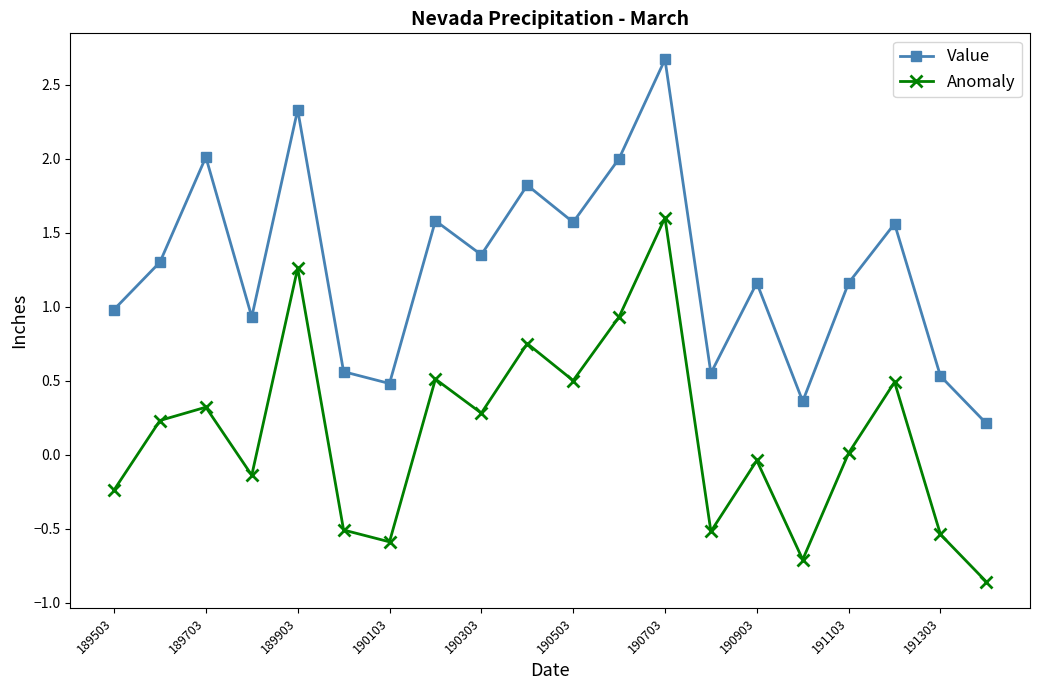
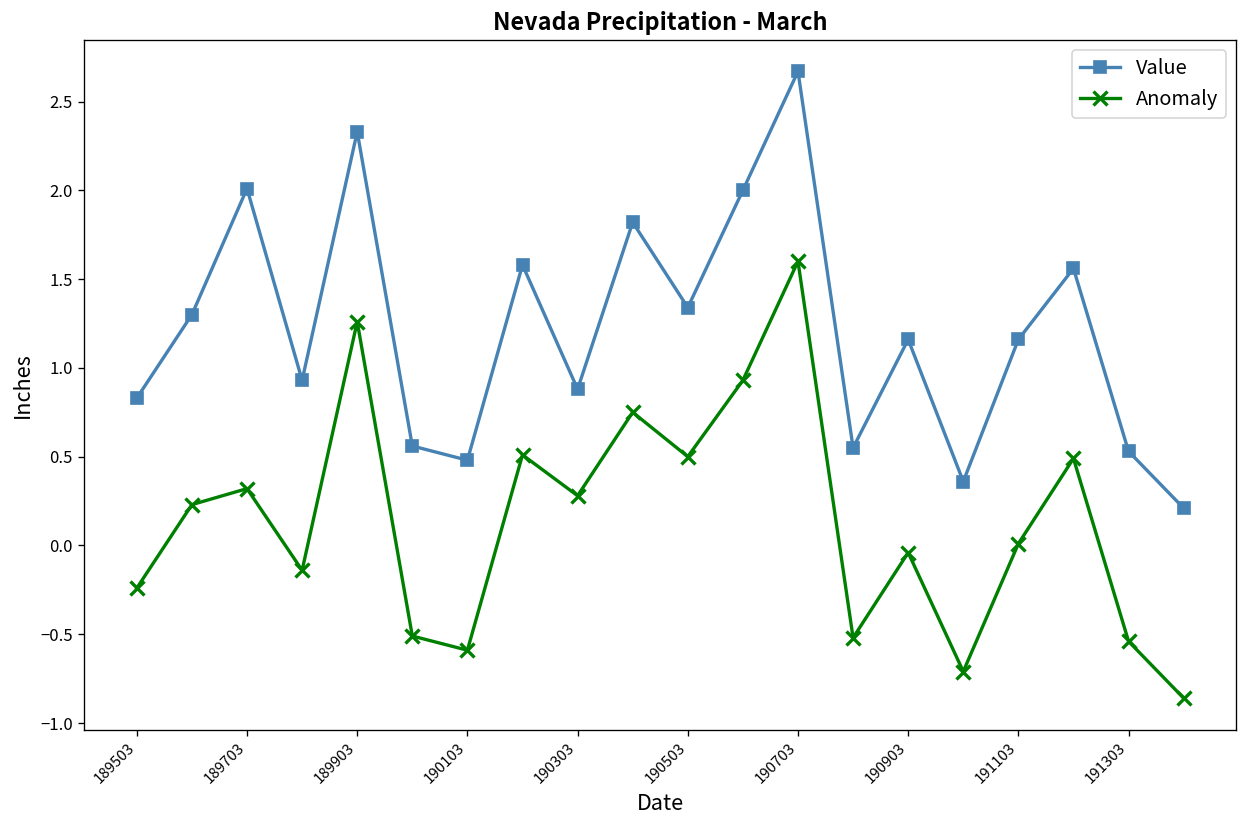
Value, 189503: 0.98 -> 0.83
Value, 190303: 1.35 -> 0.88
Value, 190503: 1.57 -> 1.34
